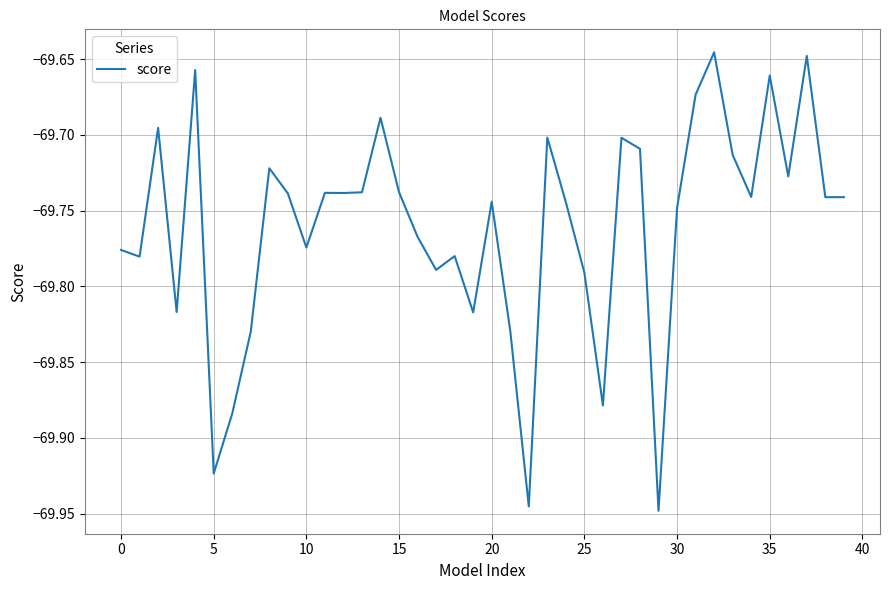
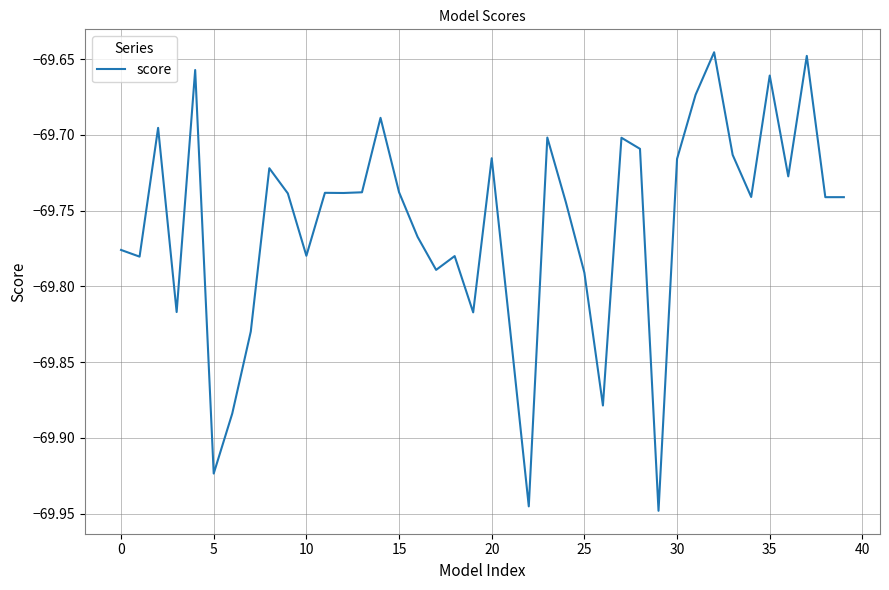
10: -69.774 -> -69.780
20: -69.744 -> -69.715
30: -69.748 -> -69.716
